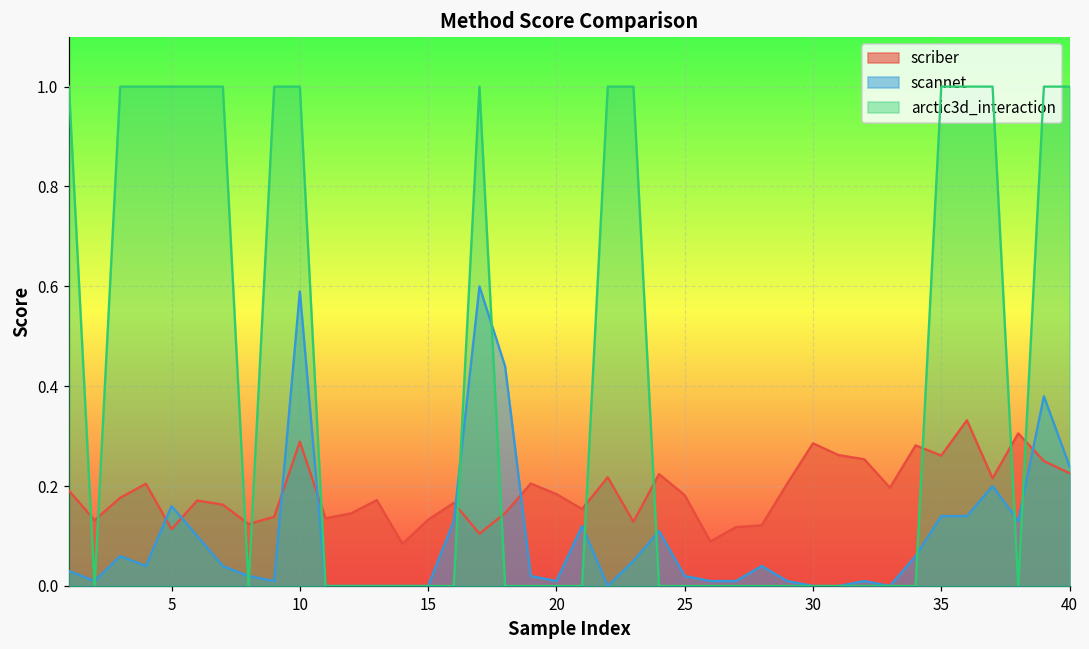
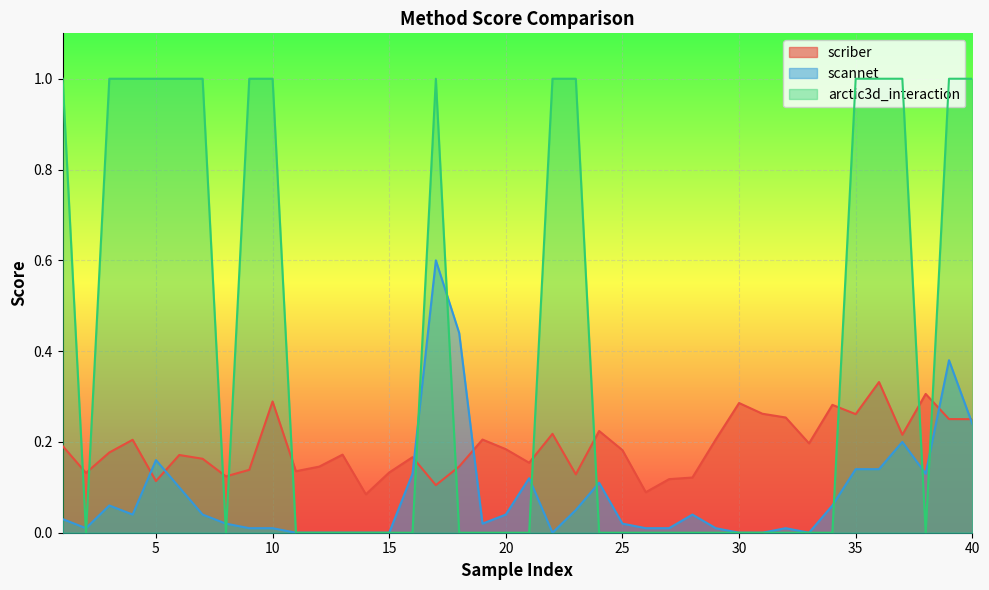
scannet, 10: 0.59 -> 0.01
scannet, 20: 0.01 -> 0.04
scriber, 40: 0.23 -> 0.25
